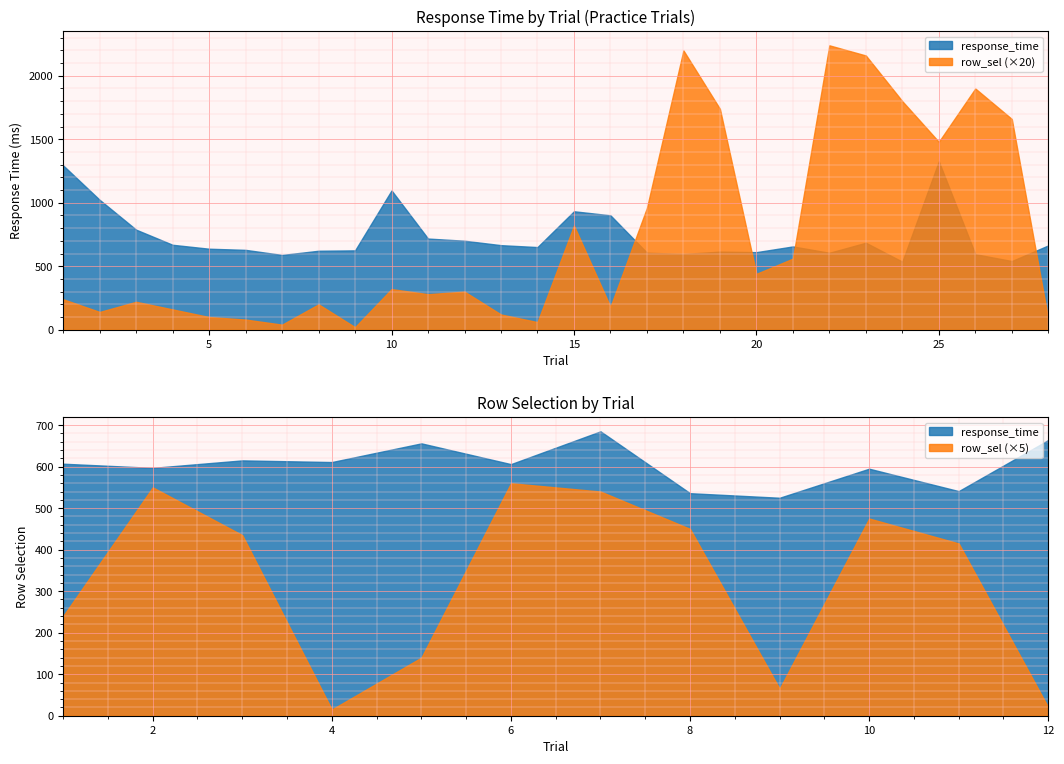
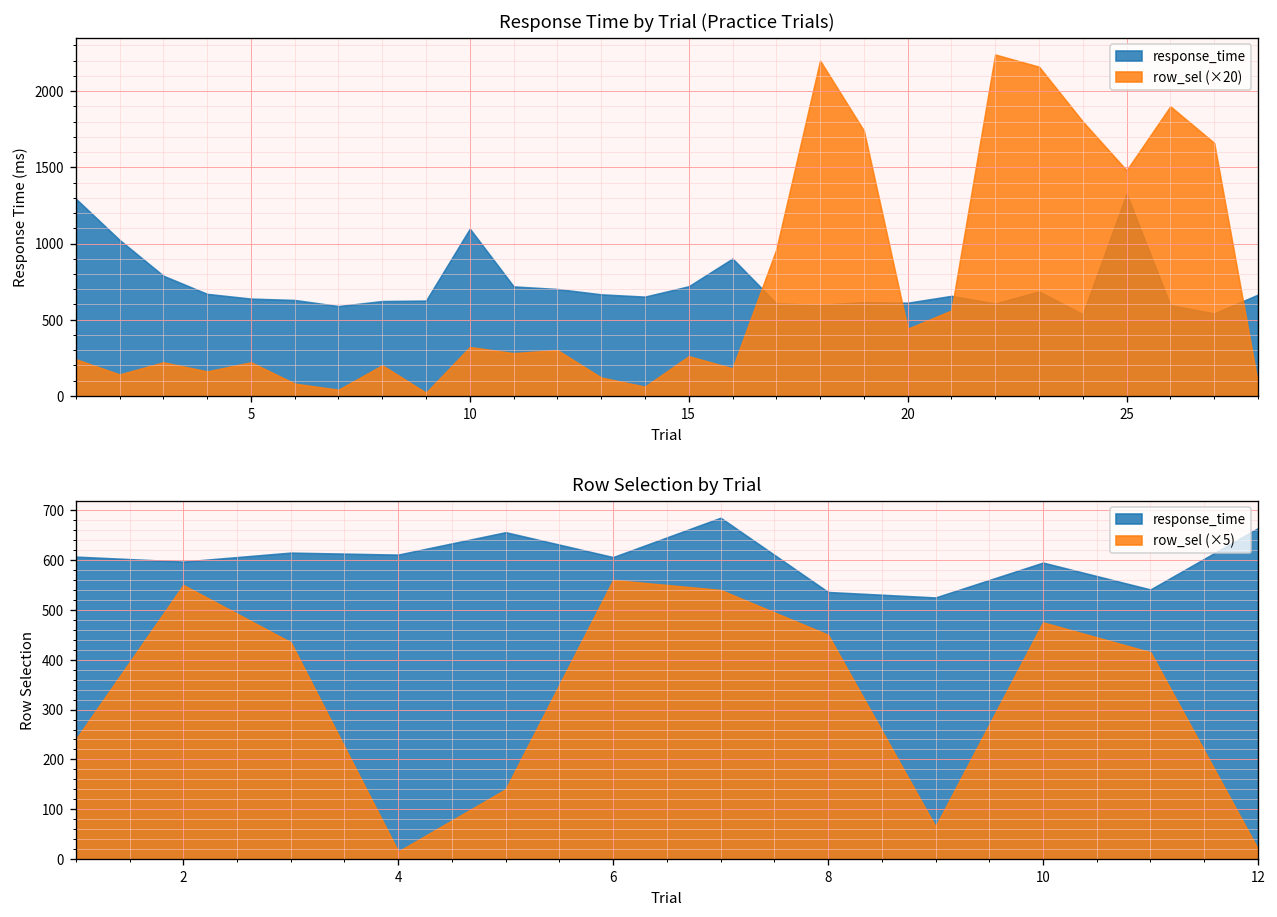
Response Time by Trial (Practice Trials), row_sel (×20), 5: 100 -> 220
Response Time by Trial (Practice Trials), response_time, 15: 930 -> 720
Response Time by Trial (Practice Trials), row_sel (×20), 15: 820 -> 260
